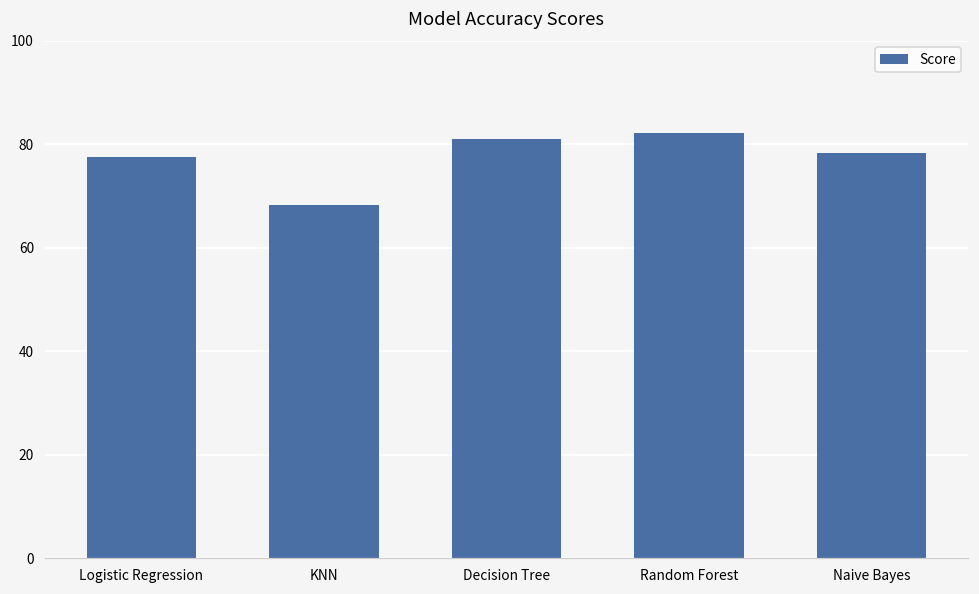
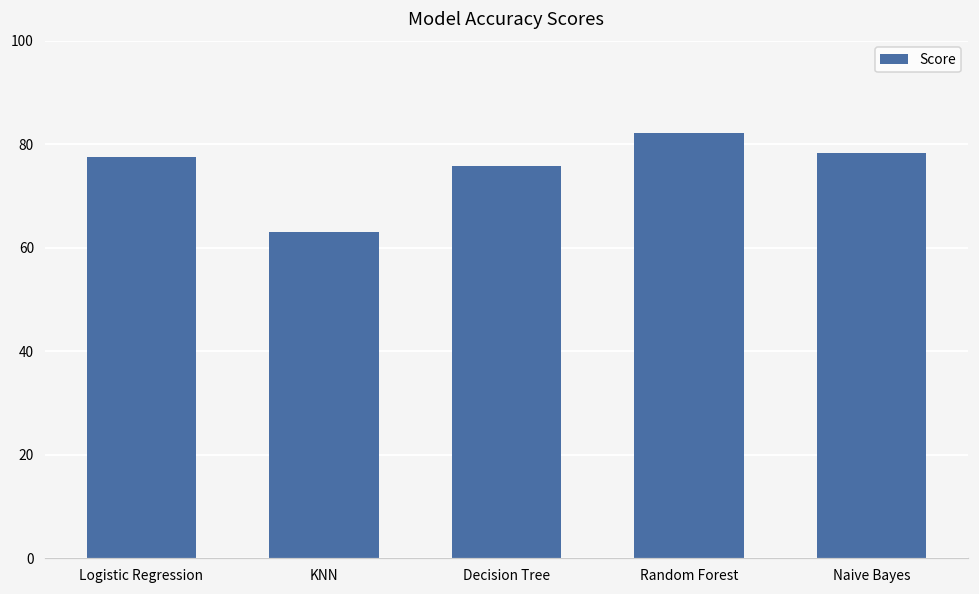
KNN: 68 -> 63
Decision Tree: 81 -> 76
